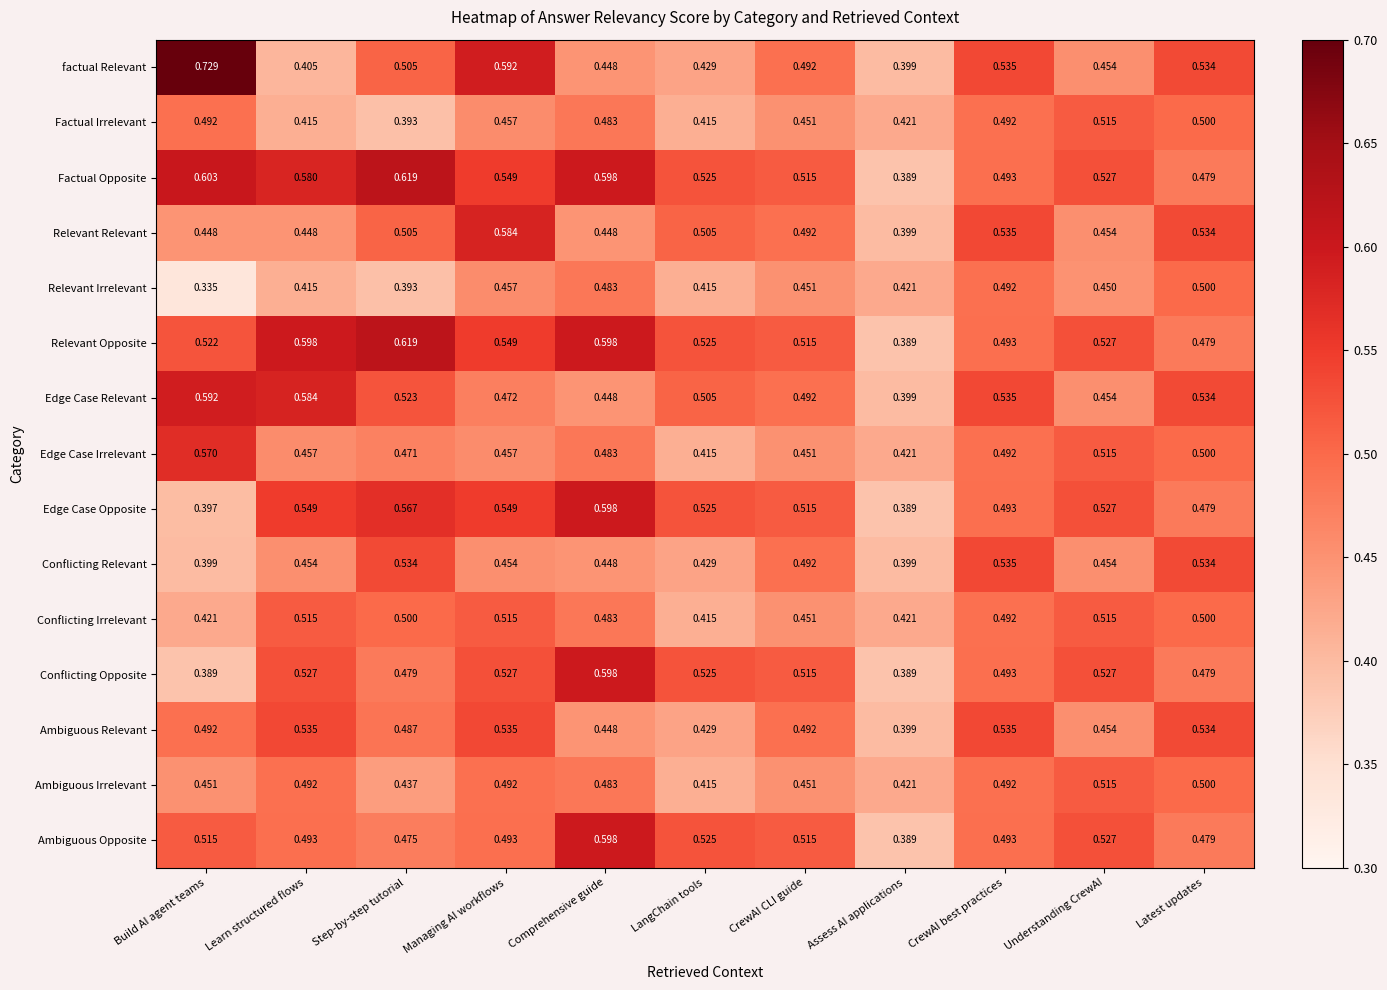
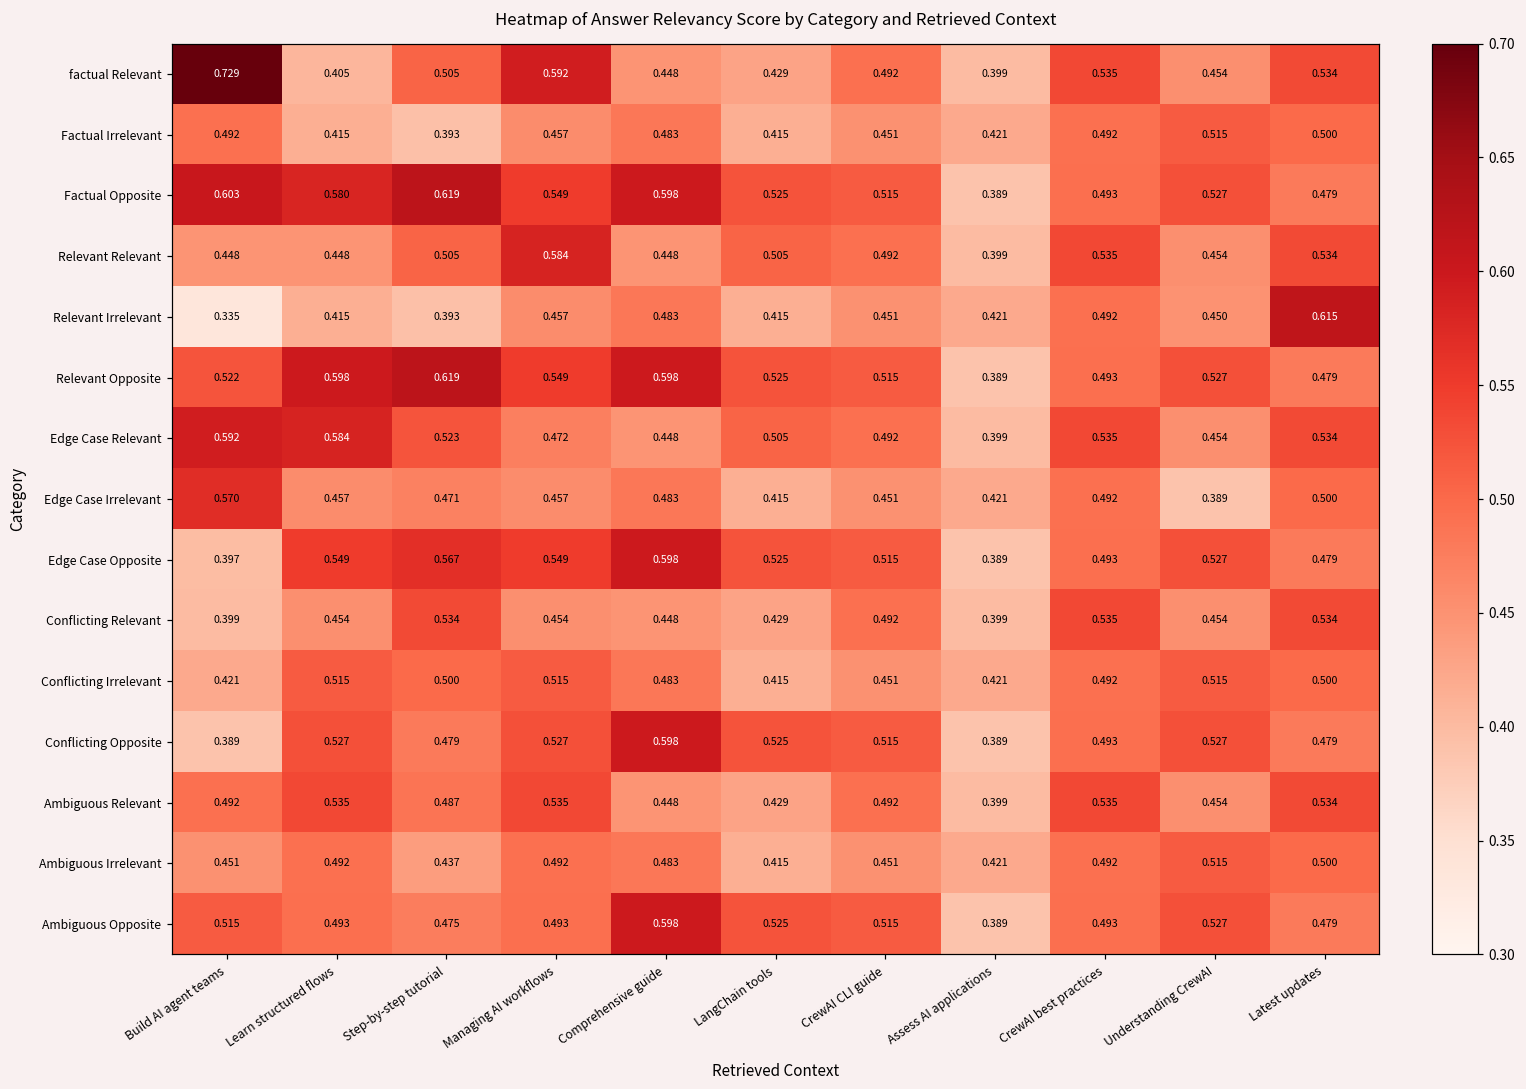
Relevant Irrelevant, Latest updates: 0.500 -> 0.615
Edge Case Irrelevant, Understanding CrewAI: 0.515 -> 0.389
